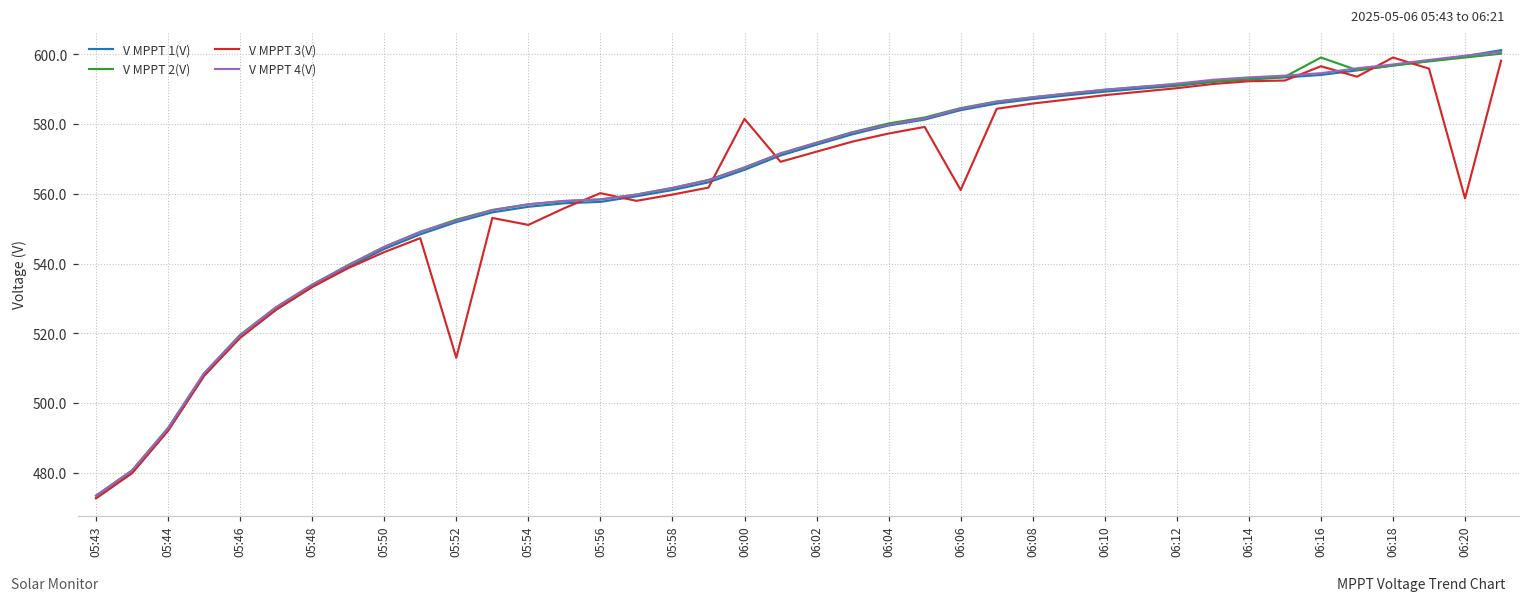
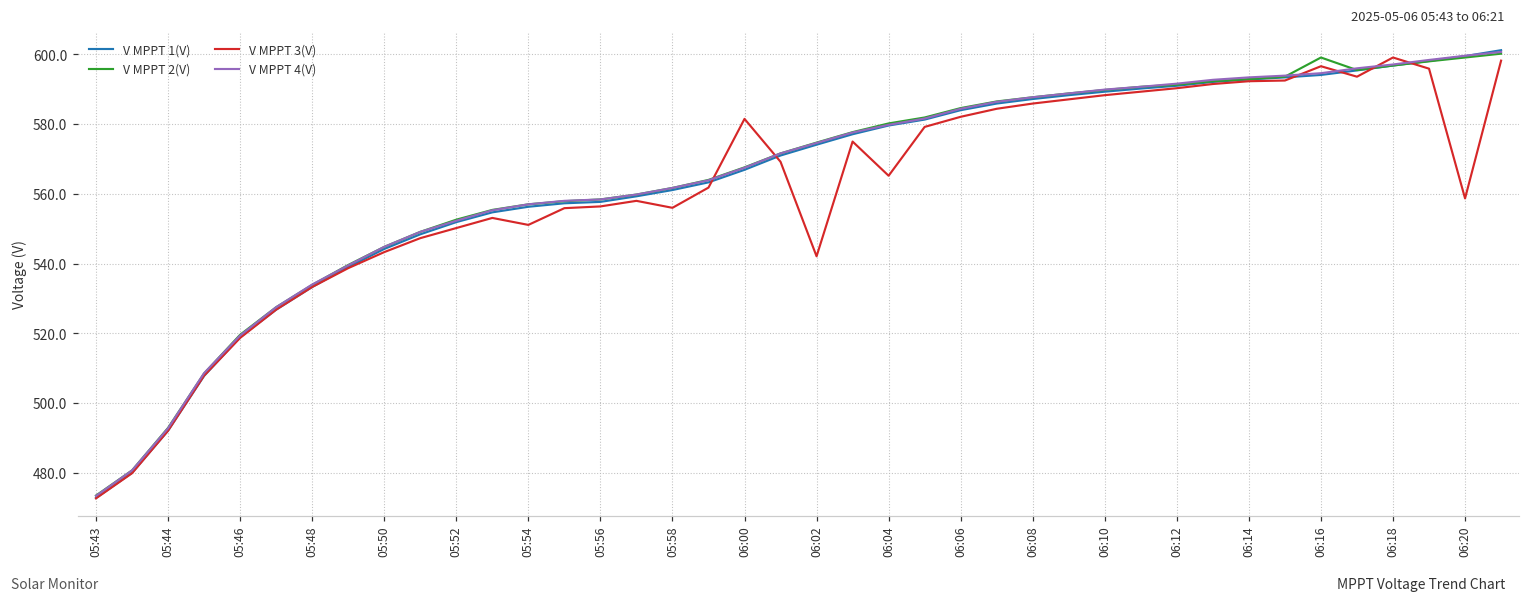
V MPPT 3(V), 05:52: 513 -> 550
V MPPT 3(V), 05:56: 560 -> 556
V MPPT 3(V), 05:58: 560 -> 556
V MPPT 3(V), 06:02: 572 -> 542
V MPPT 3(V), 06:04: 577 -> 565
V MPPT 3(V), 06:06: 561 -> 582
